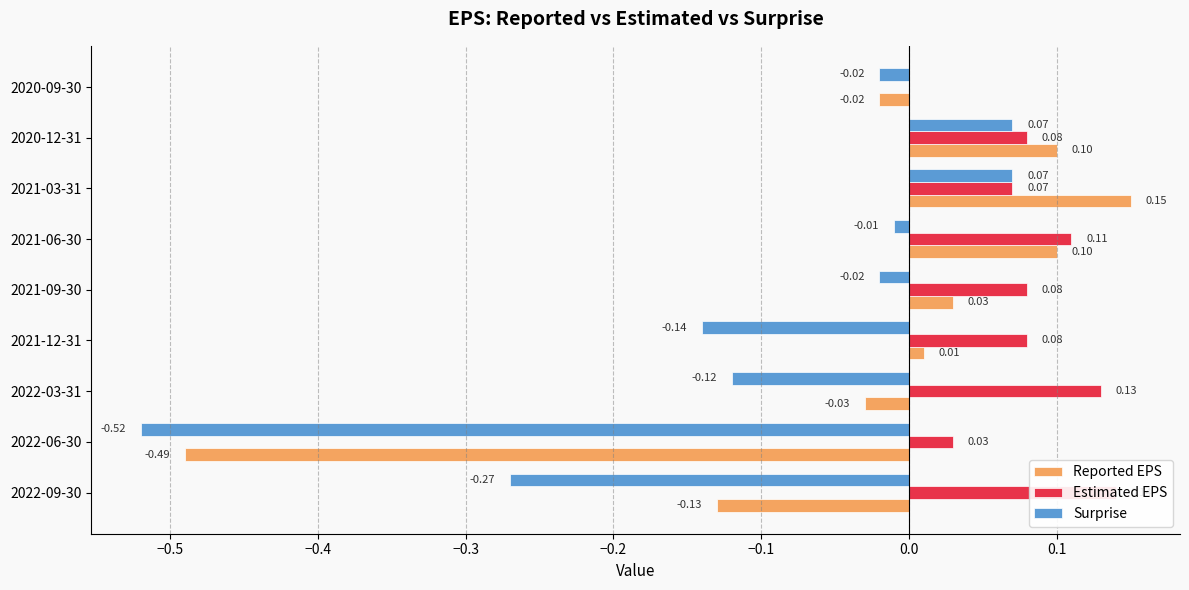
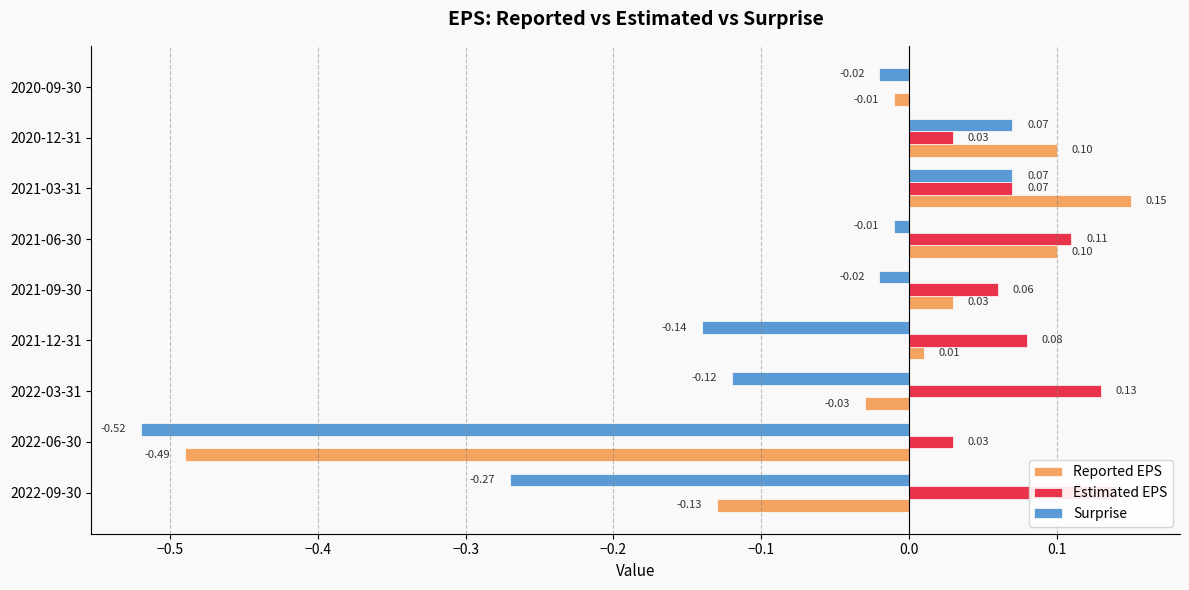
Reported EPS, 2020-09-30: -0.02 -> -0.01
Estimated EPS, 2020-12-31: 0.08 -> 0.03
Estimated EPS, 2021-09-30: 0.08 -> 0.06
